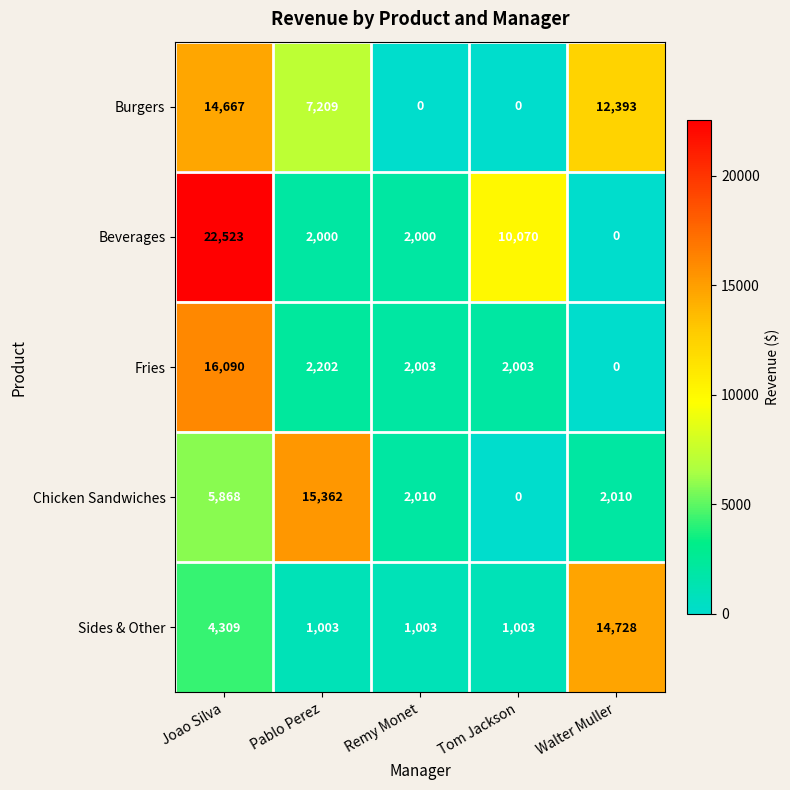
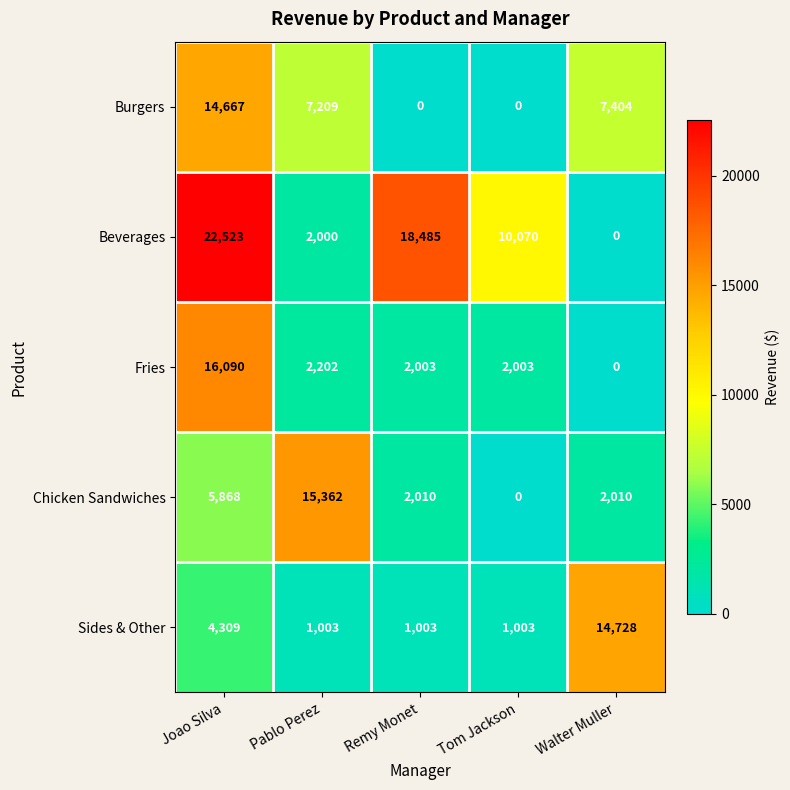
Burgers, Walter Muller: 12,393 -> 7,404
Beverages, Remy Monet: 2,000 -> 18,485
